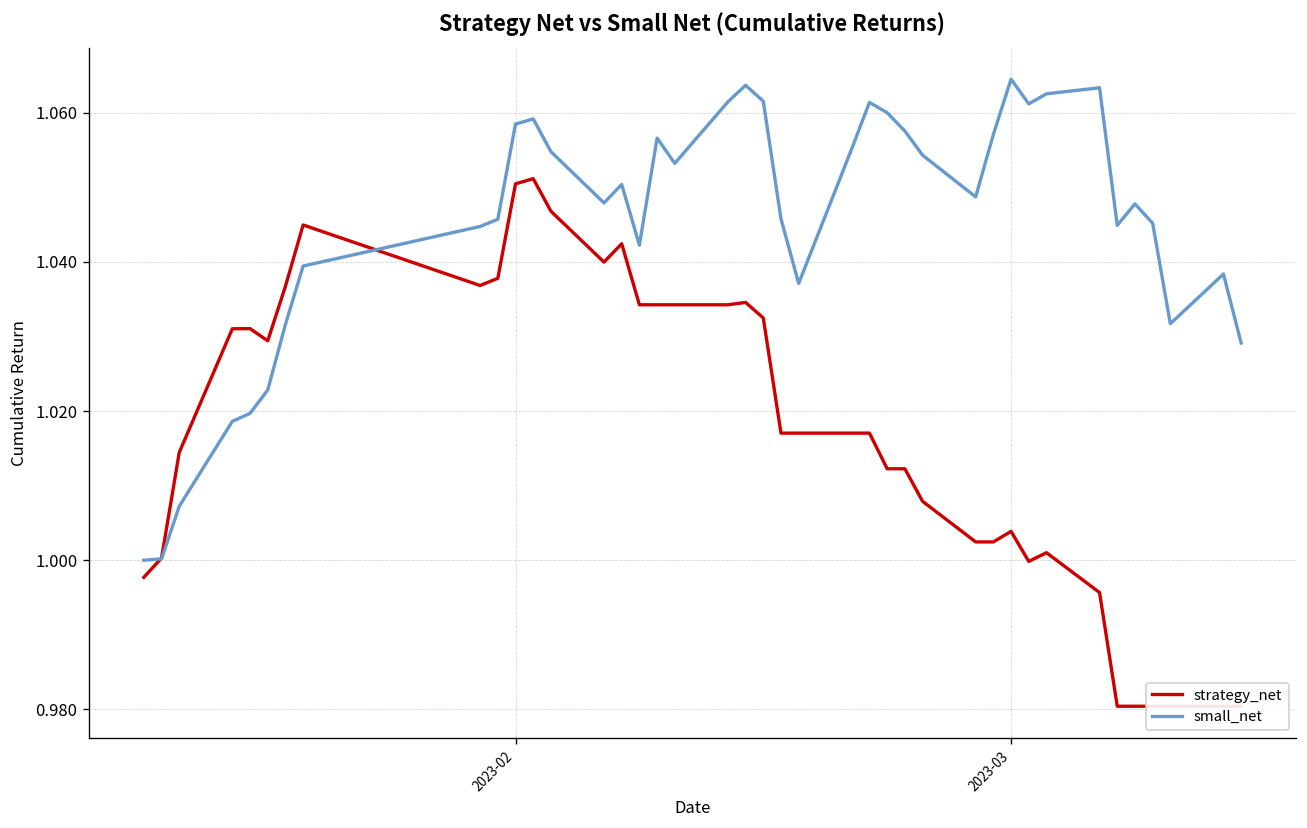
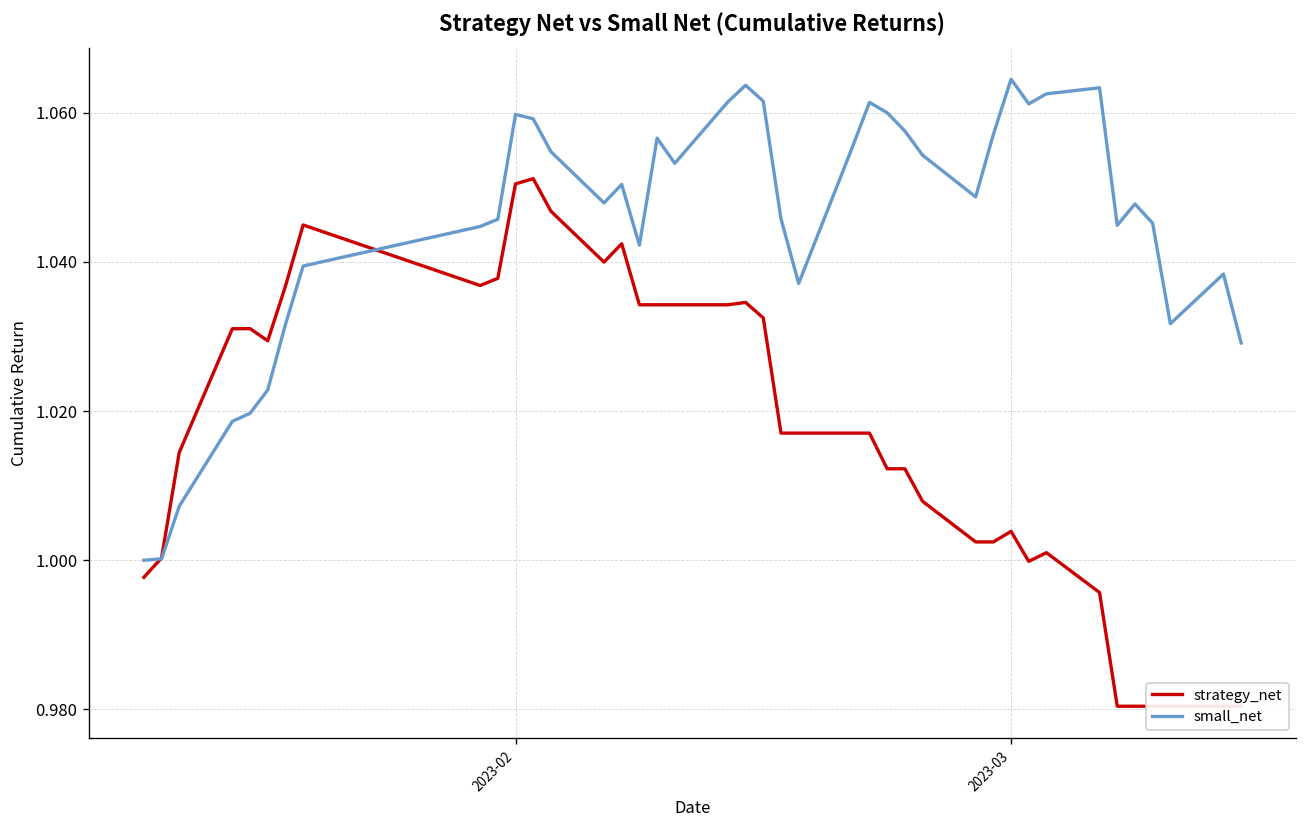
small_net, 2023-02: 1.058 -> 1.060
